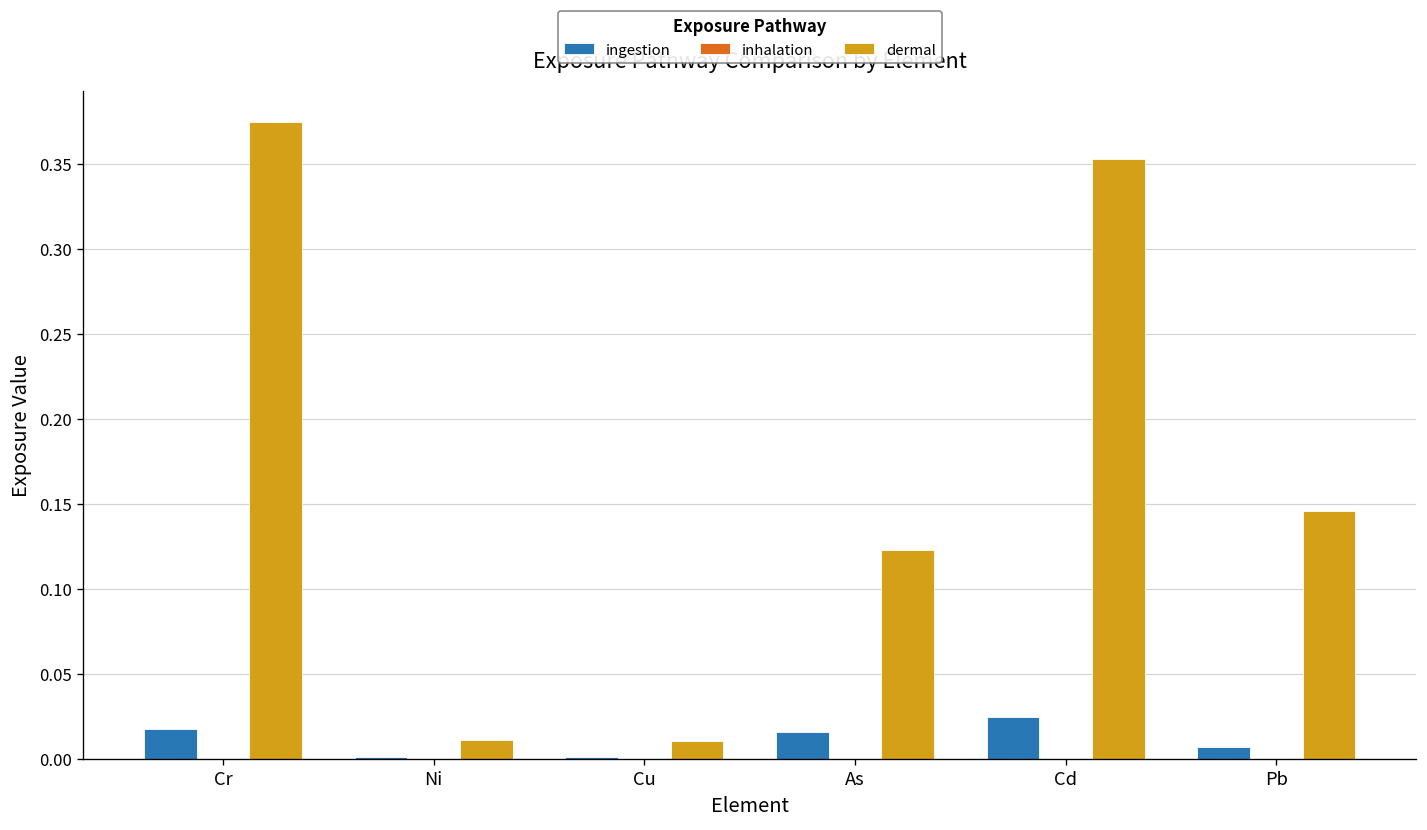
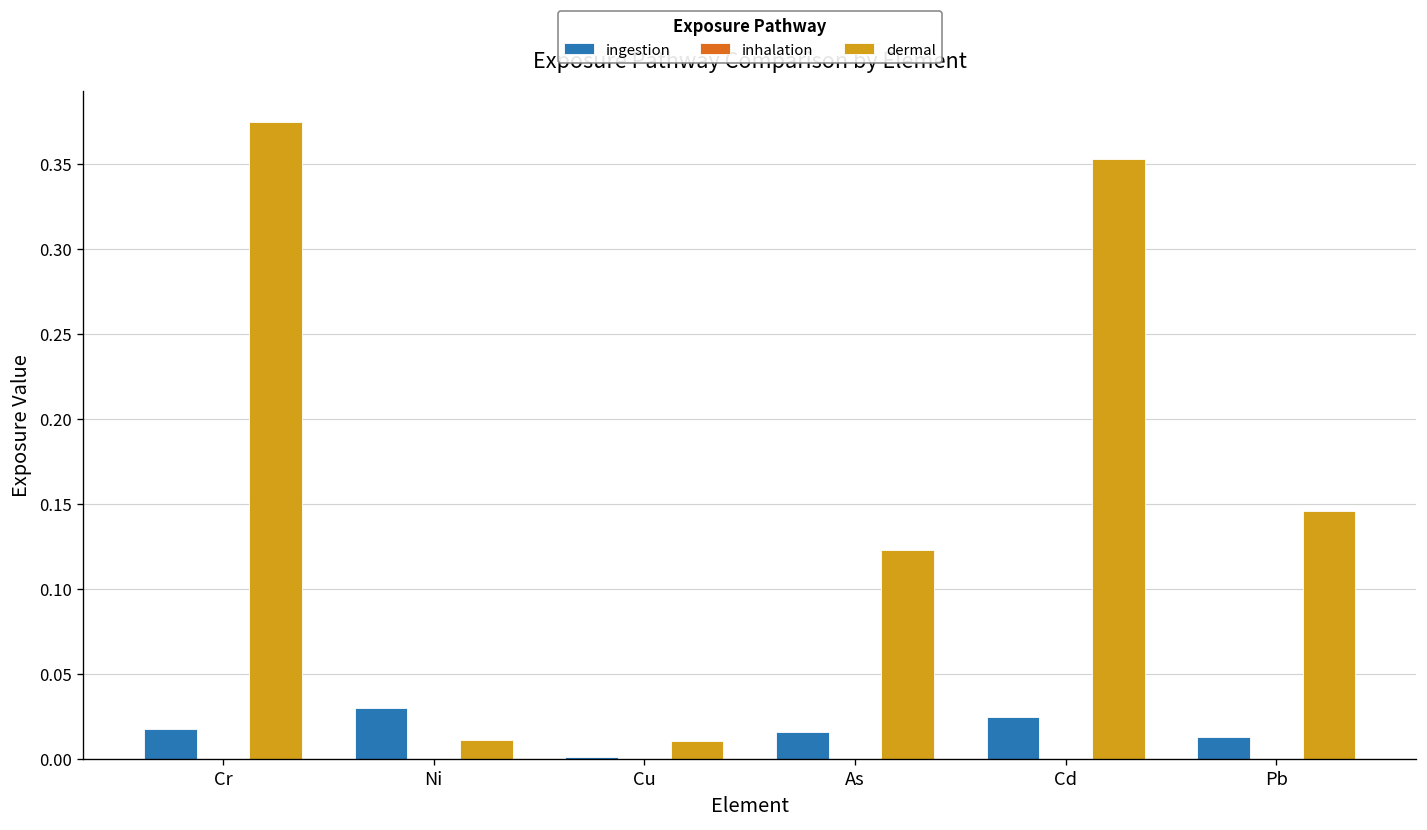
ingestion, Ni: 0.001 -> 0.030
ingestion, Pb: 0.007 -> 0.013
